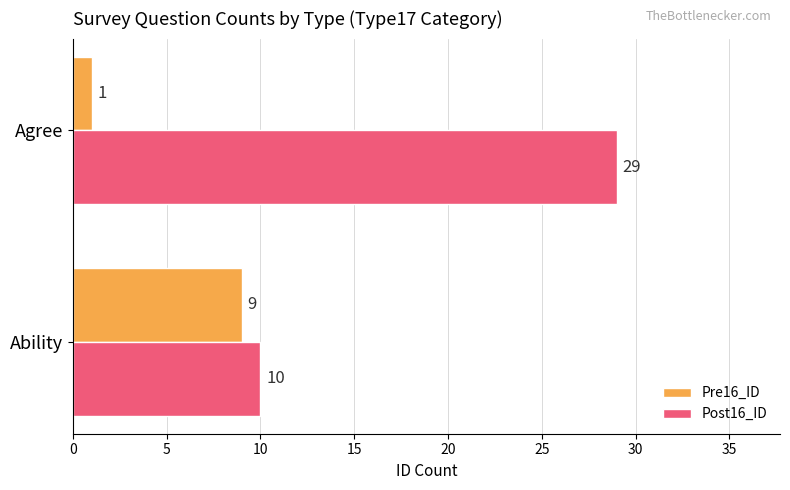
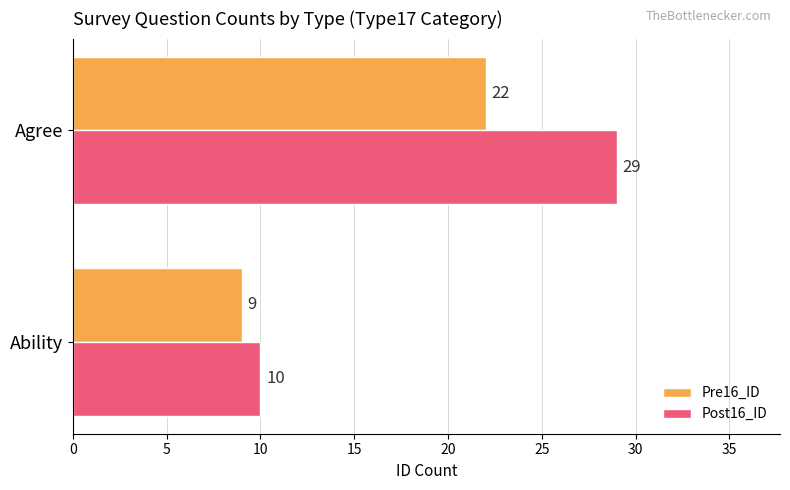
Pre16_ID, Agree: 1 -> 22
